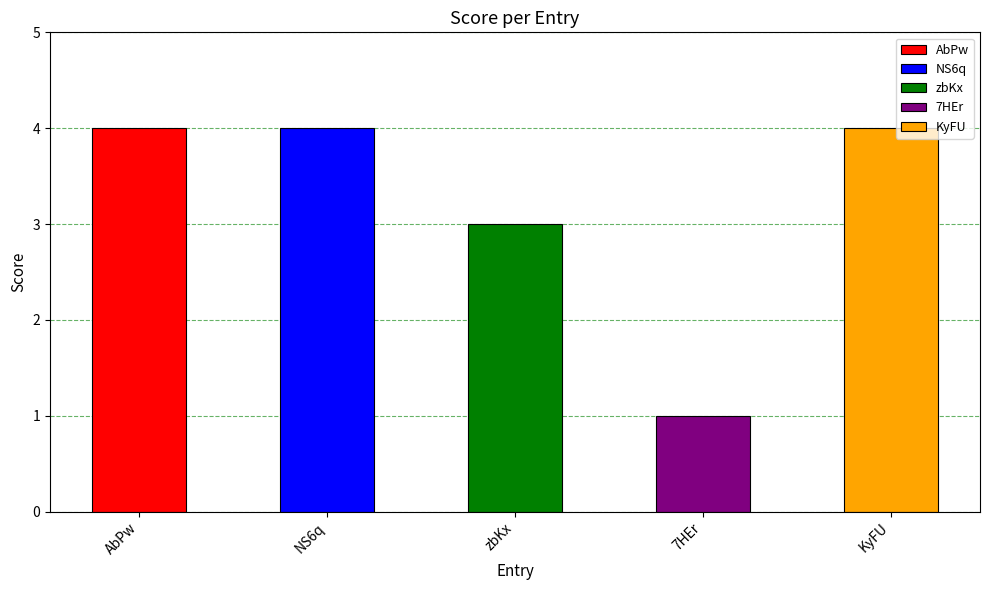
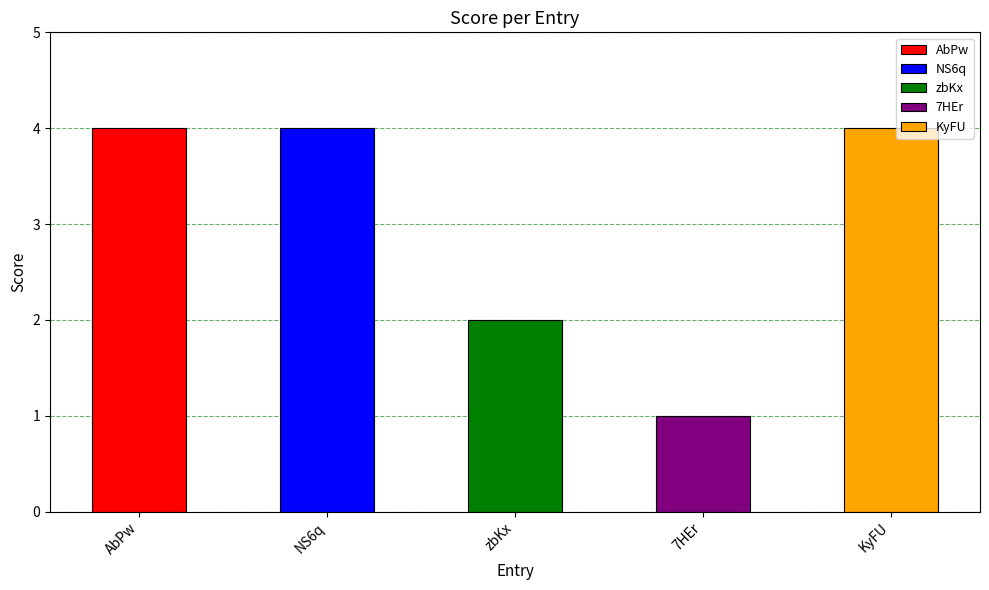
zbKx: 3 -> 2
